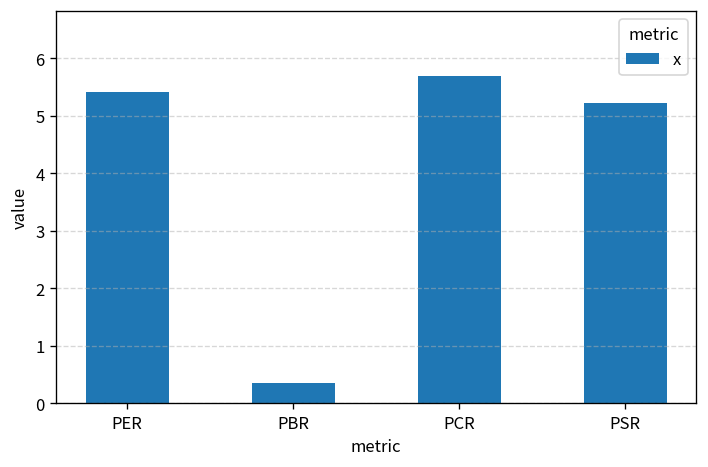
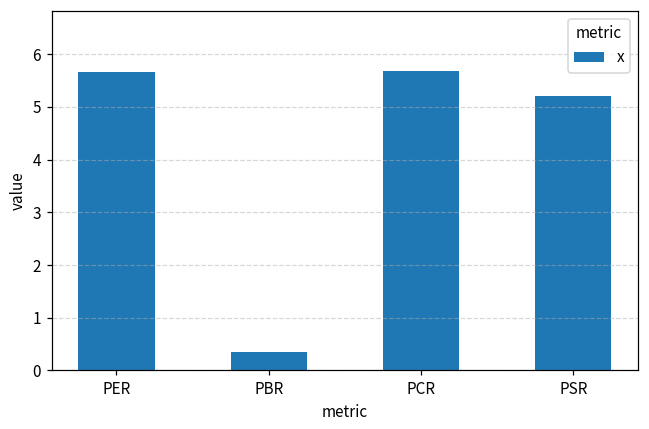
PER: 5.4 -> 5.7
